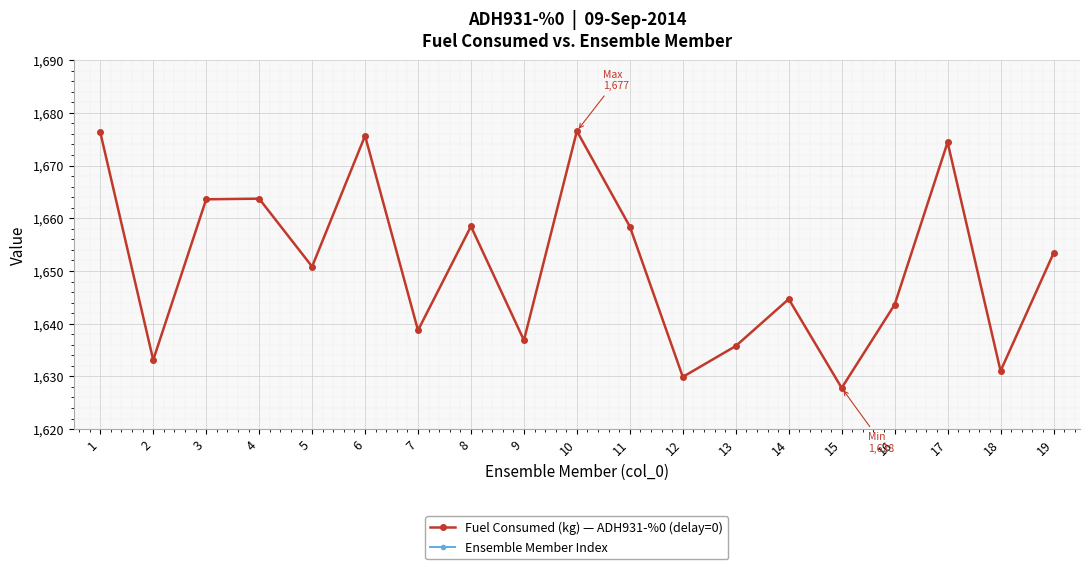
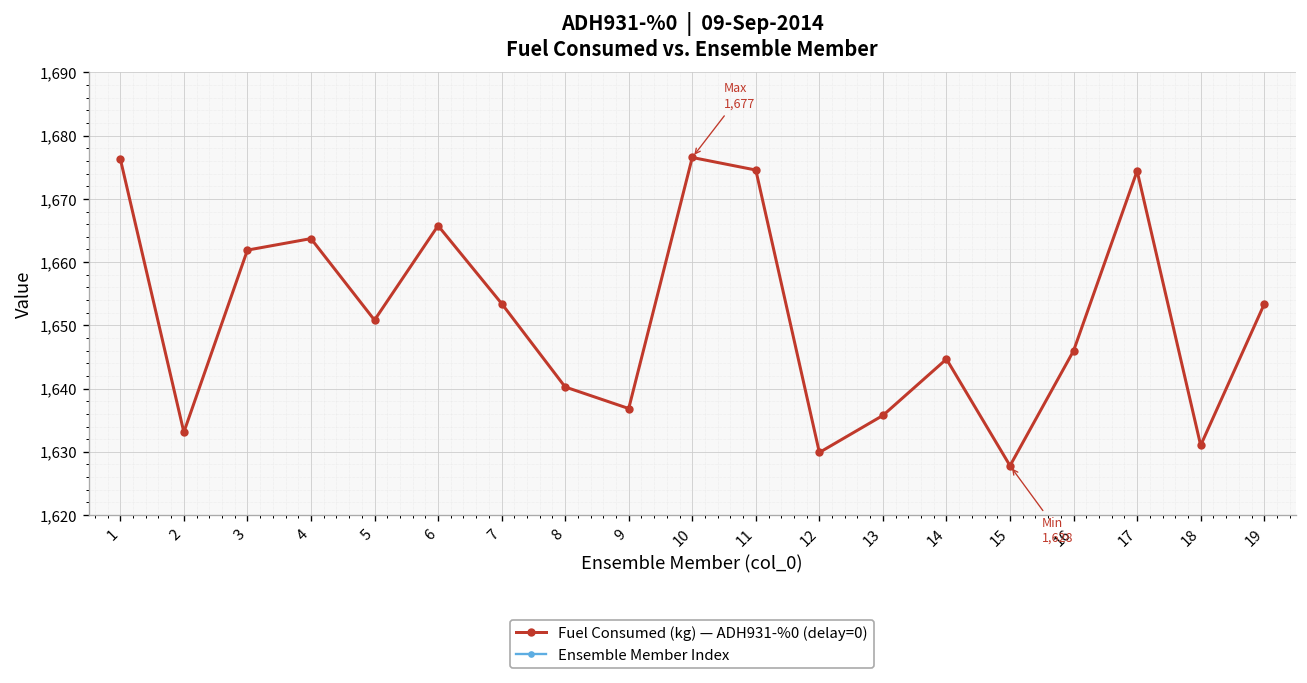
Fuel Consumed (kg) — ADH931-%0 (delay=0), 3: 1,664 -> 1,662
Fuel Consumed (kg) — ADH931-%0 (delay=0), 6: 1,676 -> 1,666
Fuel Consumed (kg) — ADH931-%0 (delay=0), 7: 1,639 -> 1,653
Fuel Consumed (kg) — ADH931-%0 (delay=0), 8: 1,658 -> 1,640
Fuel Consumed (kg) — ADH931-%0 (delay=0), 11: 1,658 -> 1,675
Fuel Consumed (kg) — ADH931-%0 (delay=0), 16: 1,644 -> 1,646
